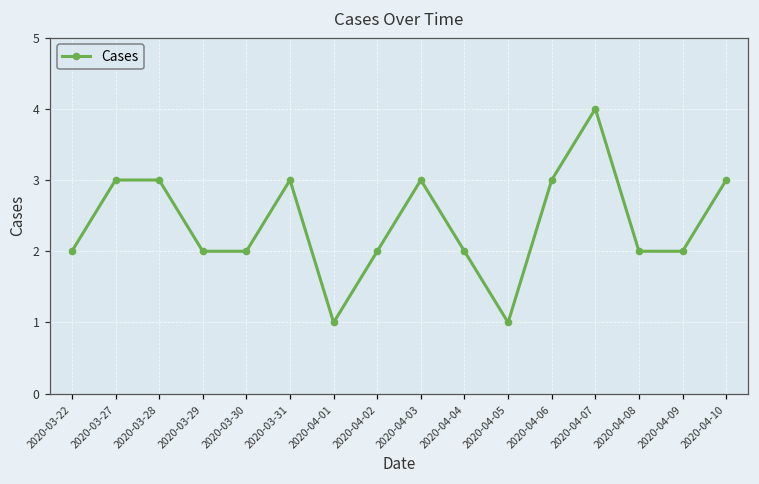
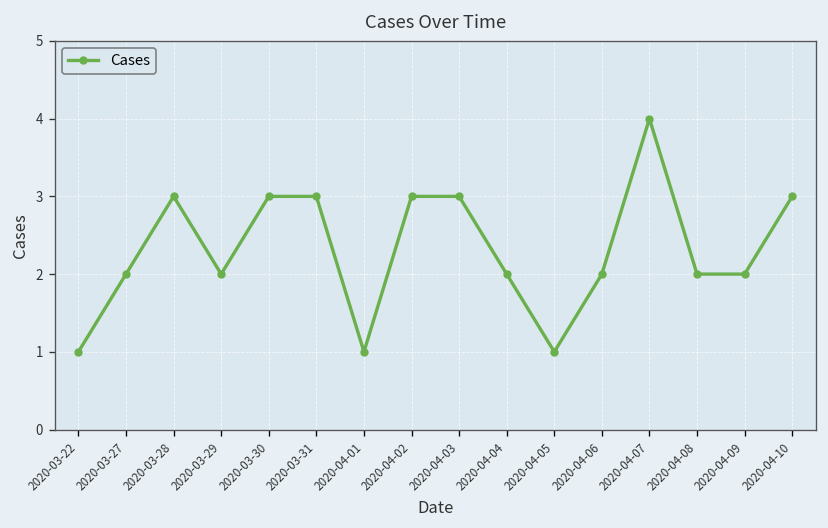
2020-03-22: 2 -> 1
2020-03-27: 3 -> 2
2020-03-30: 2 -> 3
2020-04-02: 2 -> 3
2020-04-06: 3 -> 2
